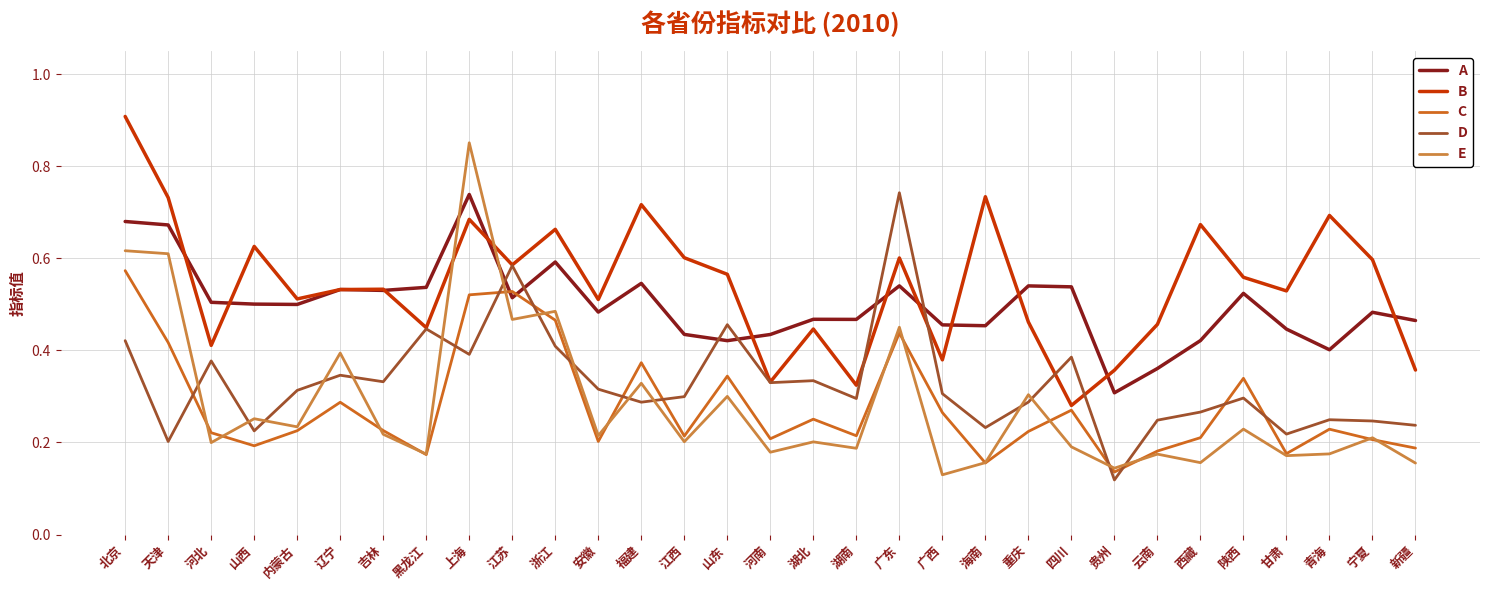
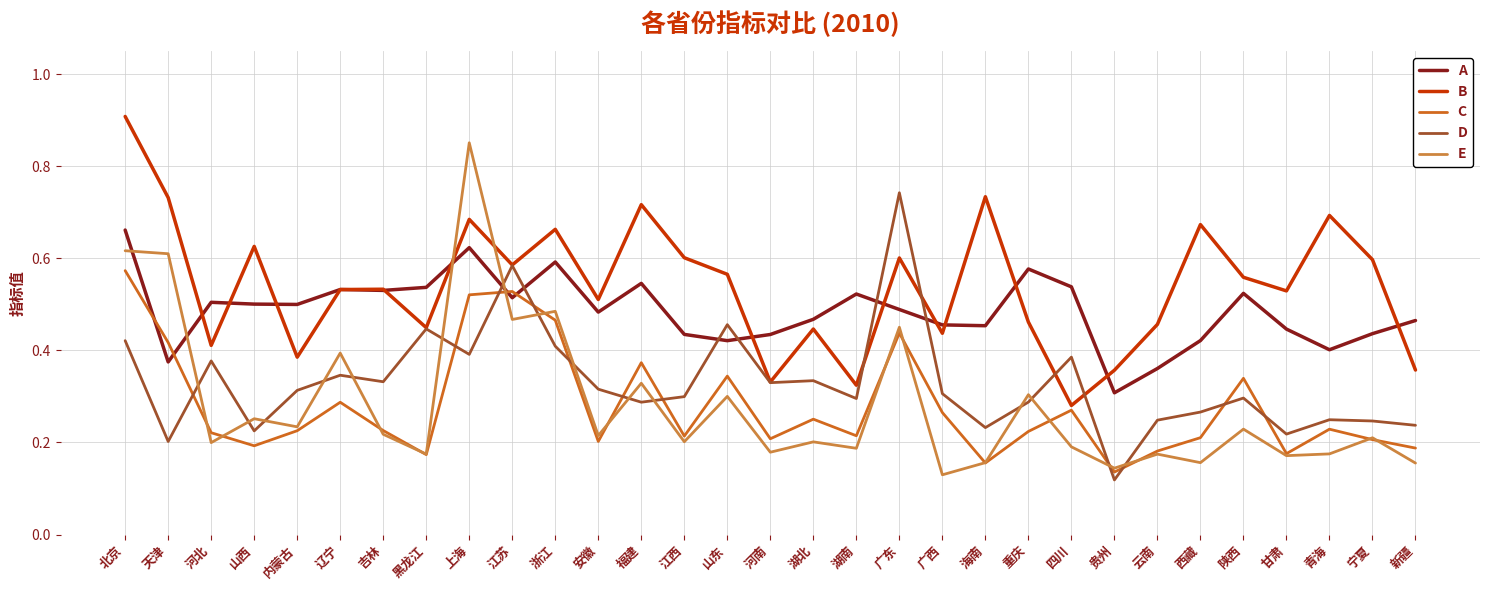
A, 北京: 0.68 -> 0.66
A, 天津: 0.67 -> 0.37
B, 内蒙古: 0.51 -> 0.39
A, 上海: 0.74 -> 0.62
A, 湖南: 0.47 -> 0.52
A, 广东: 0.54 -> 0.49
B, 广西: 0.38 -> 0.44
A, 重庆: 0.54 -> 0.58
A, 宁夏: 0.48 -> 0.44
